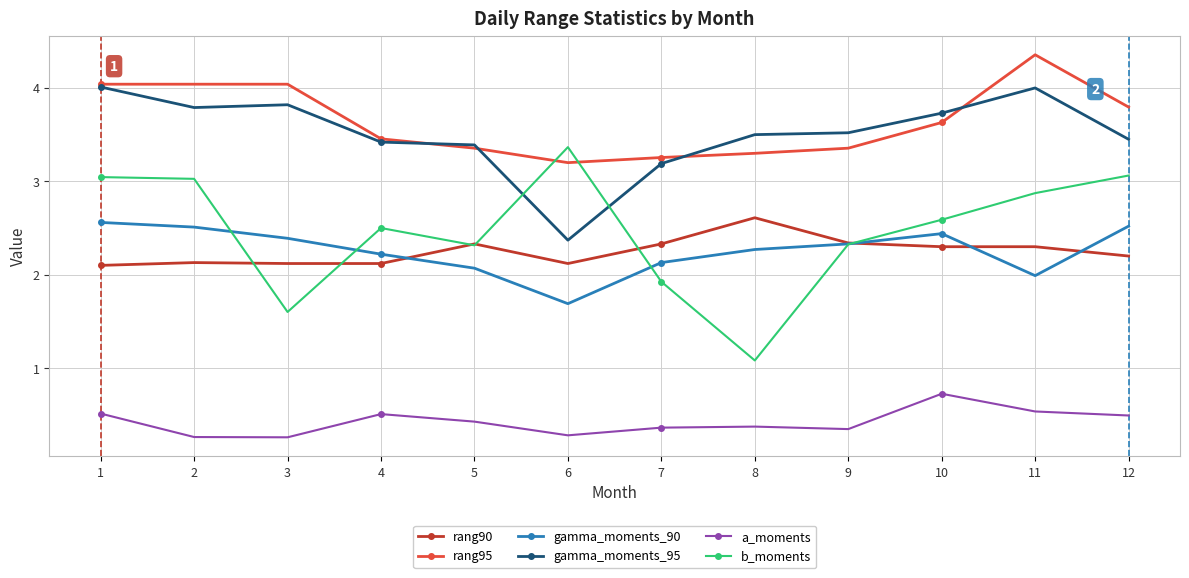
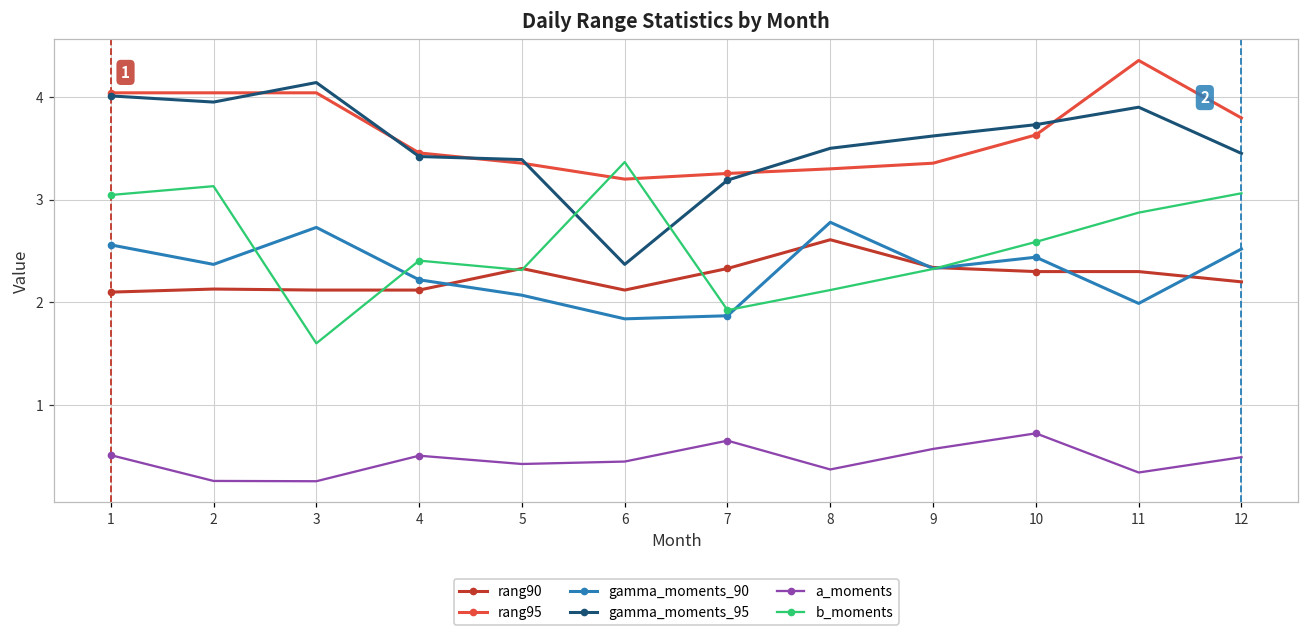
gamma_moments_90, 2: 2.5 -> 2.4
gamma_moments_95, 2: 3.8 -> 4.0
b_moments, 2: 3.0 -> 3.1
gamma_moments_90, 3: 2.4 -> 2.7
gamma_moments_95, 3: 3.8 -> 4.1
b_moments, 4: 2.5 -> 2.4
gamma_moments_90, 6: 1.7 -> 1.8
a_moments, 6: 0.3 -> 0.5
gamma_moments_90, 7: 2.1 -> 1.9
a_moments, 7: 0.4 -> 0.7
gamma_moments_90, 8: 2.3 -> 2.8
b_moments, 8: 1.1 -> 2.1
gamma_moments_95, 9: 3.5 -> 3.6
a_moments, 9: 0.3 -> 0.6
gamma_moments_95, 11: 4.0 -> 3.9
a_moments, 11: 0.5 -> 0.3
